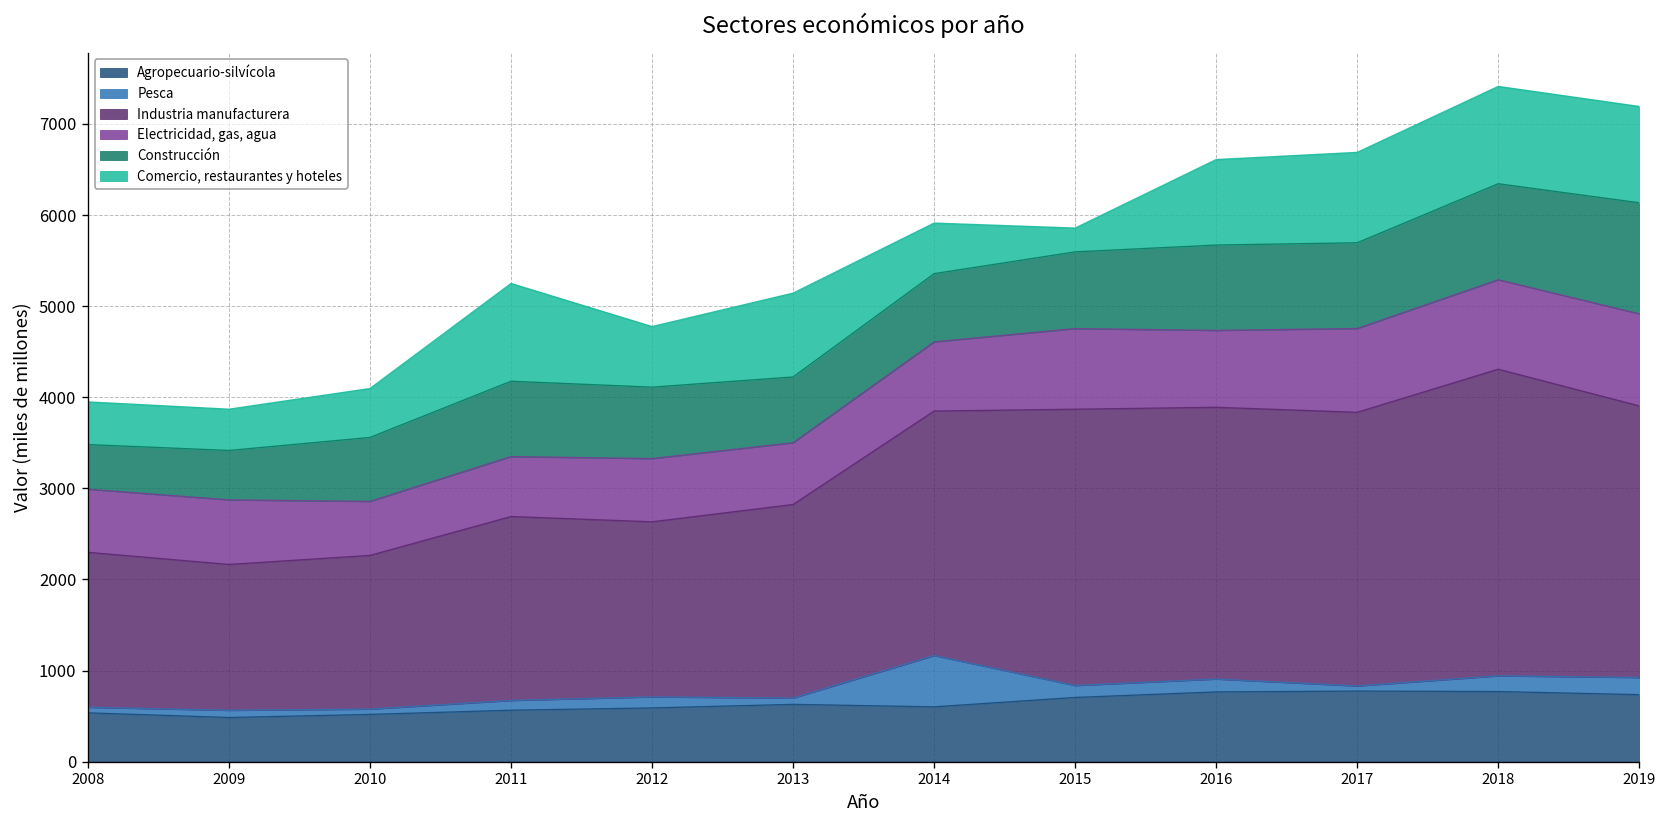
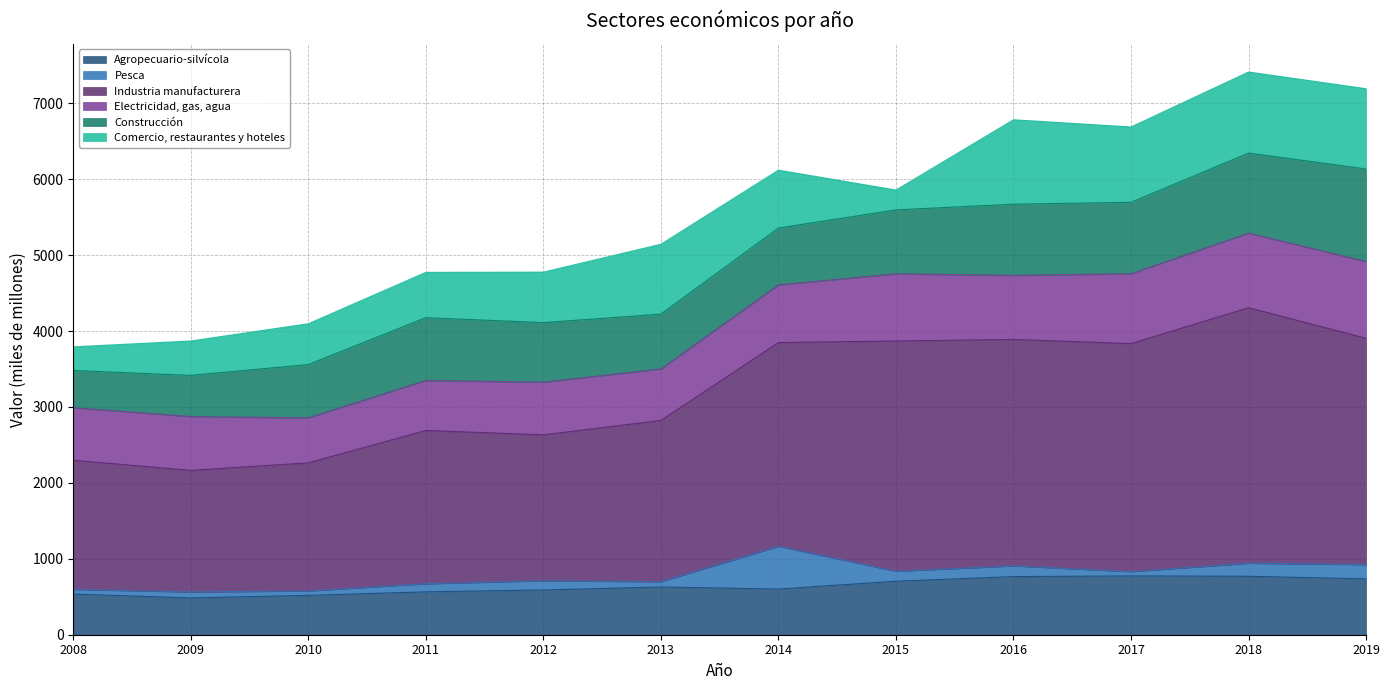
Comercio, restaurantes y hoteles, 2008: 500 -> 300
Comercio, restaurantes y hoteles, 2011: 1100 -> 600
Comercio, restaurantes y hoteles, 2014: 600 -> 800
Comercio, restaurantes y hoteles, 2016: 900 -> 1100
